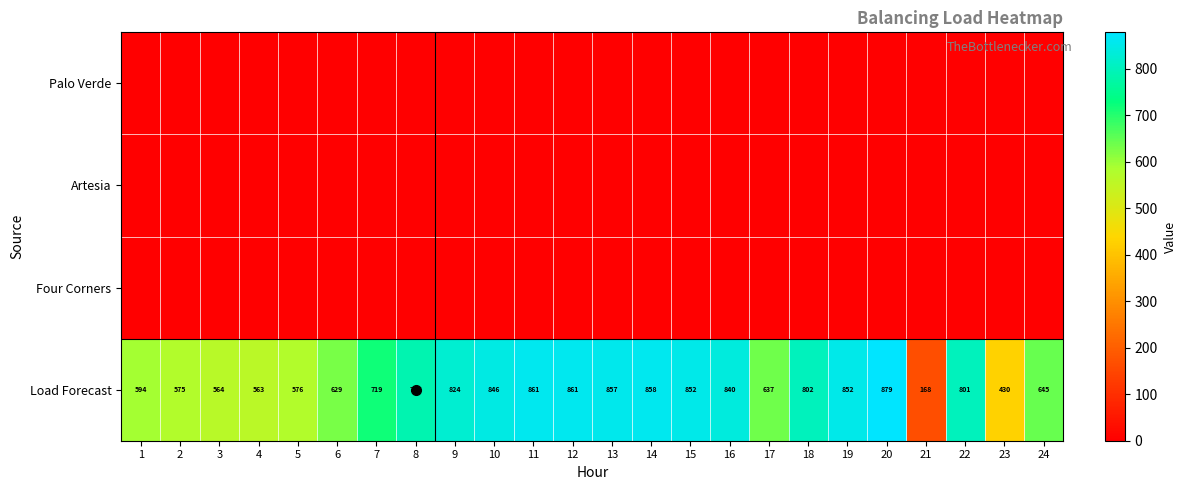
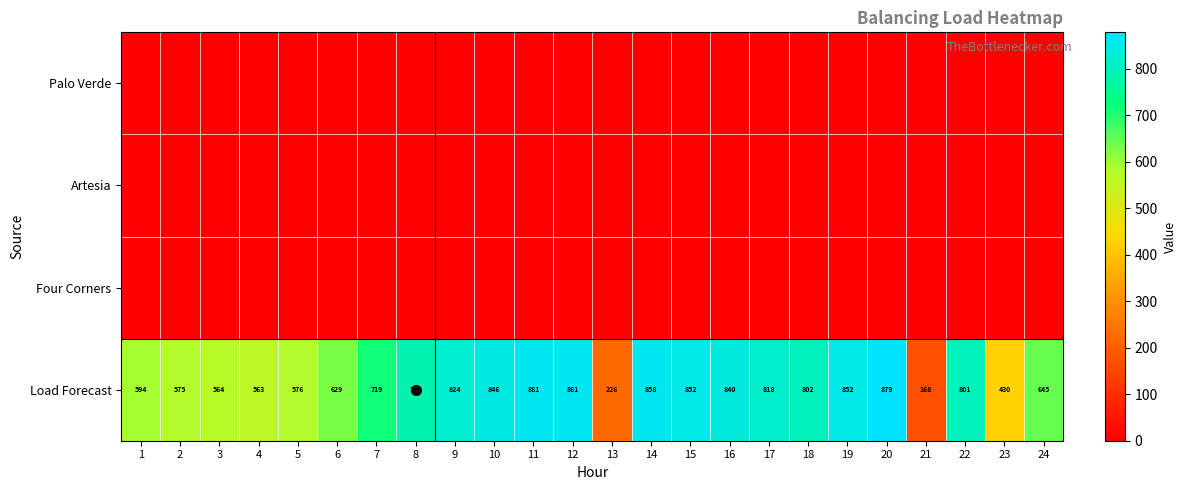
Load Forecast, 13: 857 -> 226
Load Forecast, 17: 637 -> 818
